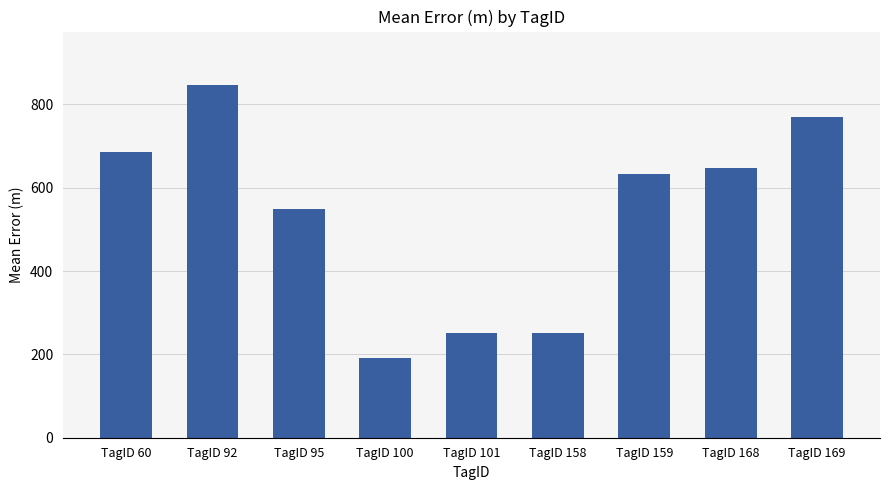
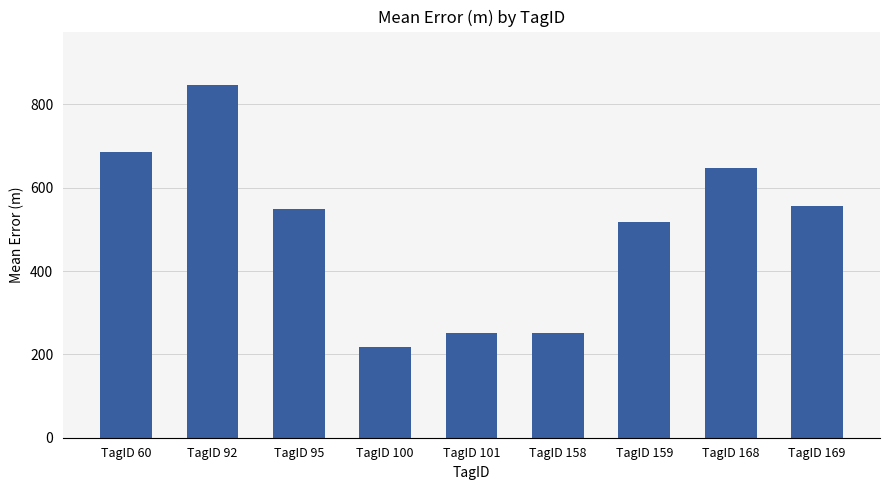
TagID 100: 190 -> 220
TagID 159: 630 -> 520
TagID 169: 770 -> 560
